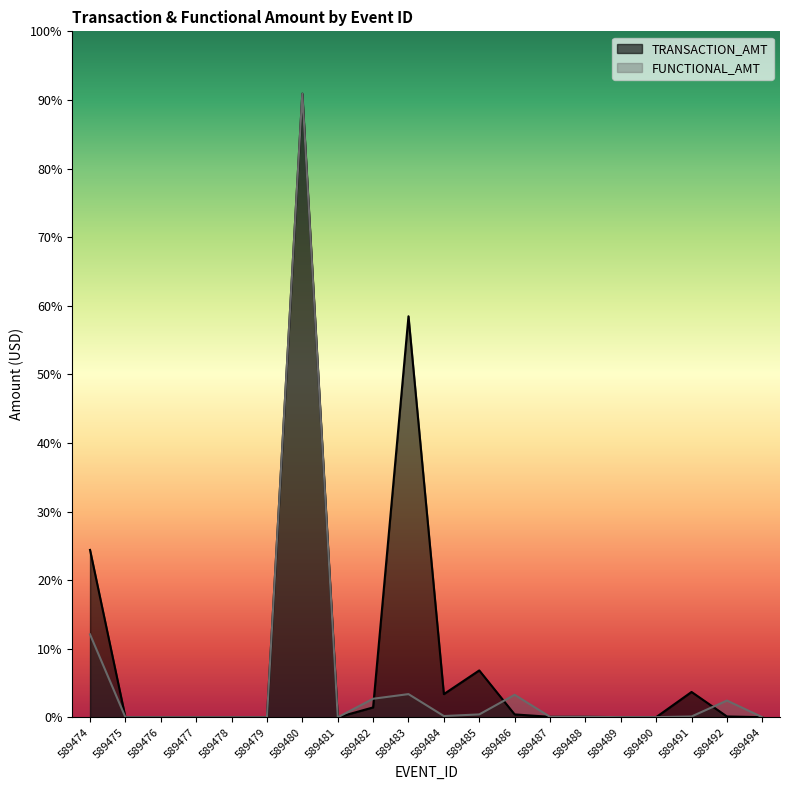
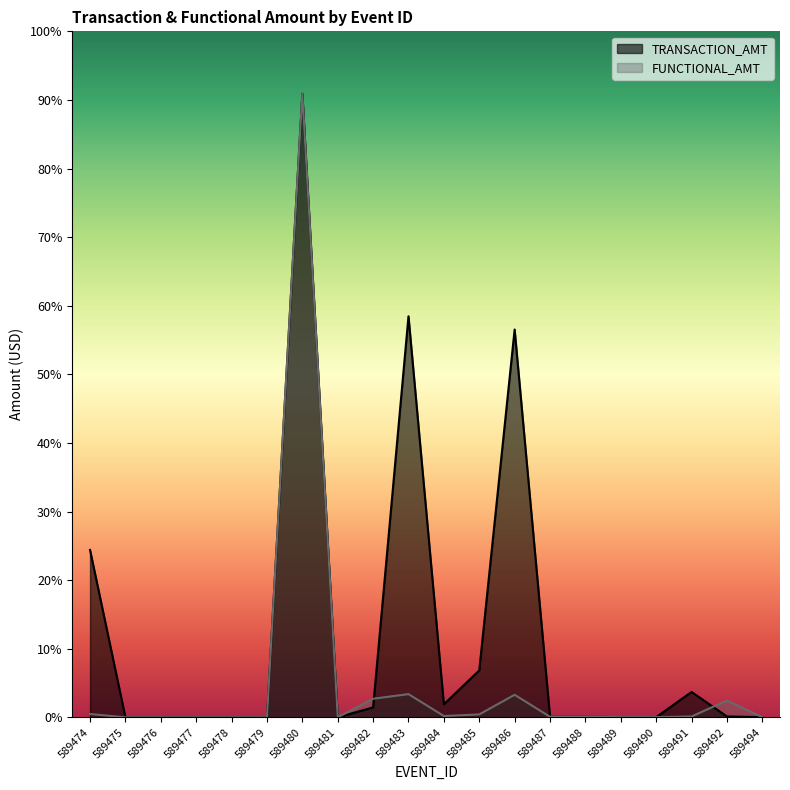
FUNCTIONAL_AMT, 589474: 12% -> 0%
TRANSACTION_AMT, 589484: 3% -> 2%
TRANSACTION_AMT, 589486: 0% -> 57%
